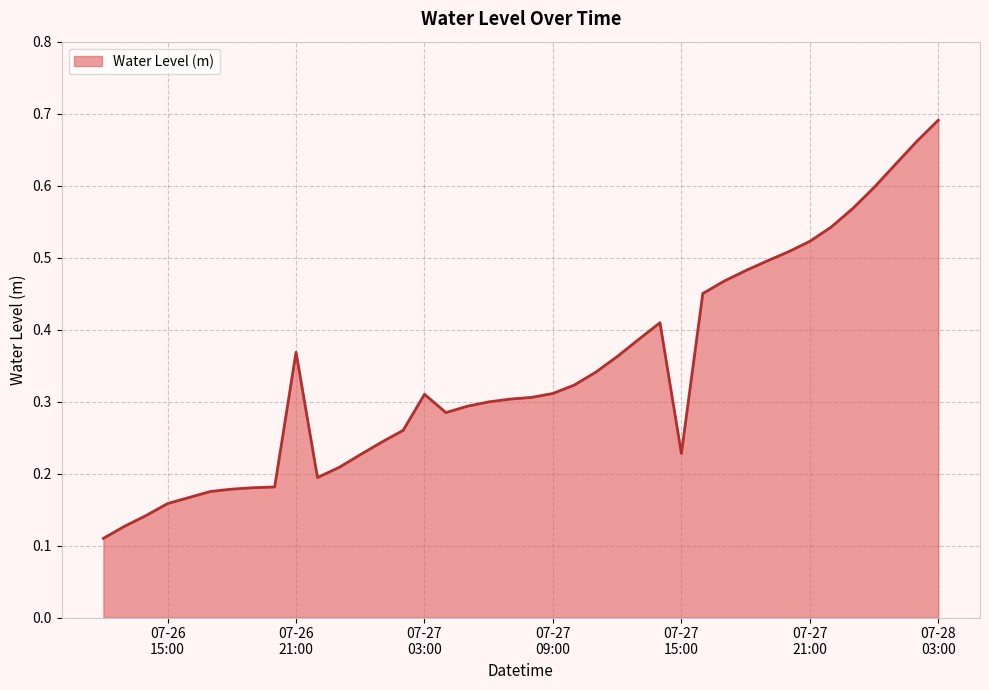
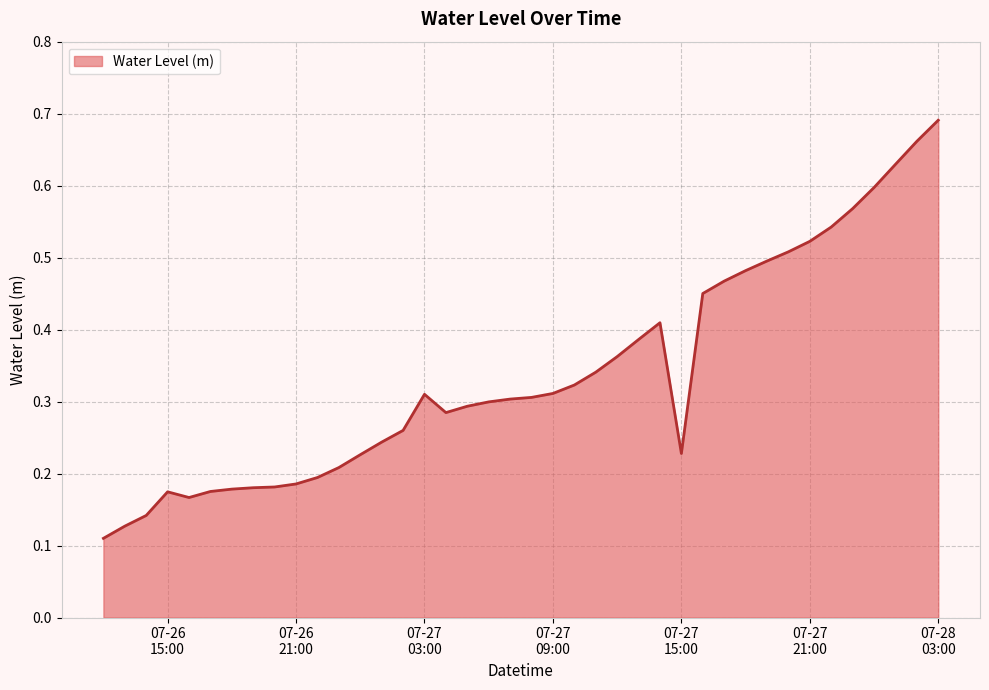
07-26 15:00: 0.16 -> 0.17
07-26 21:00: 0.37 -> 0.19
